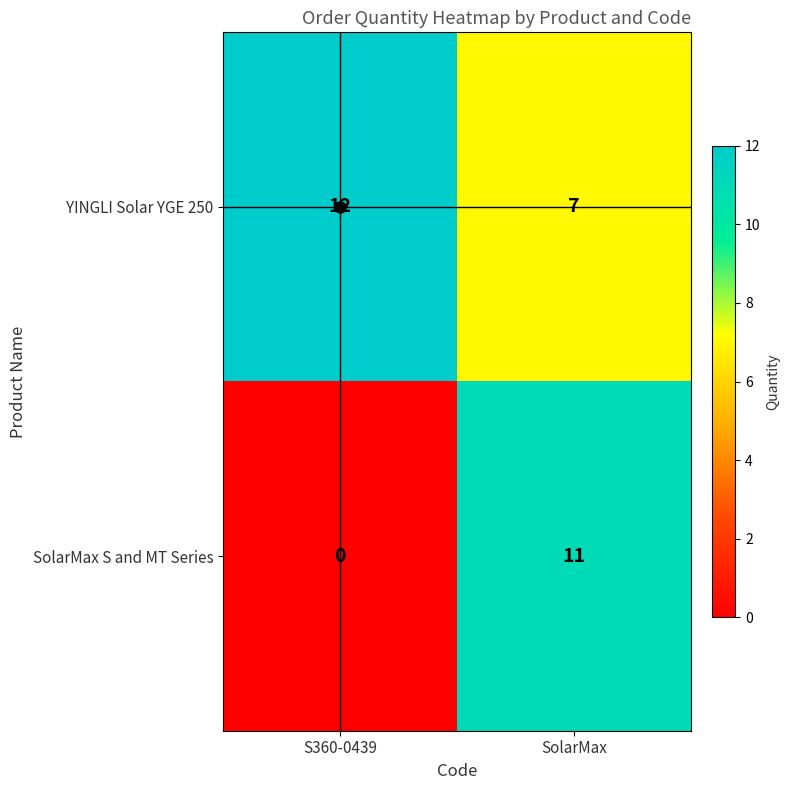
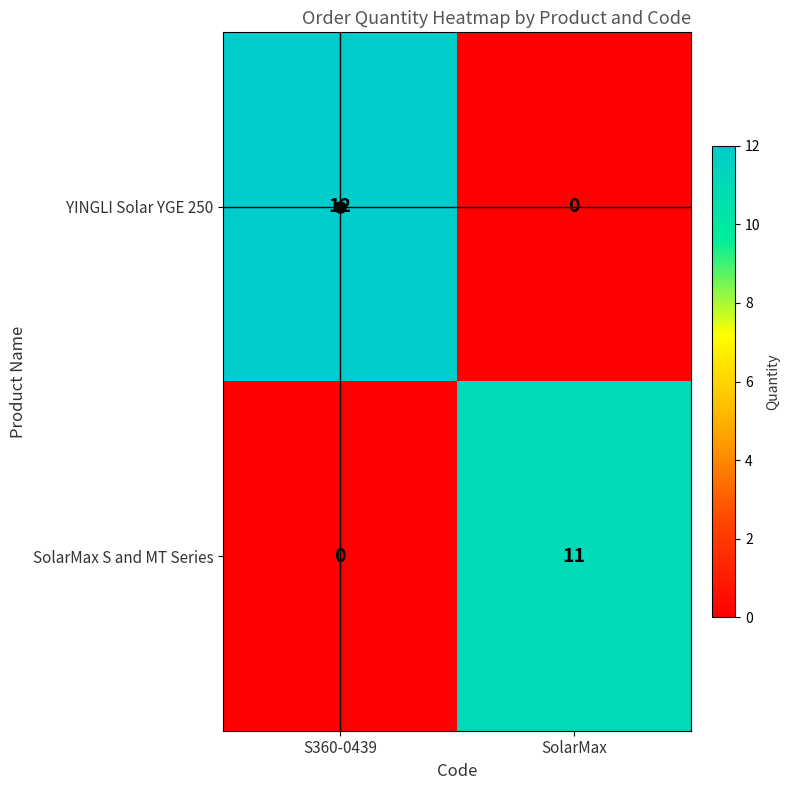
YINGLI Solar YGE 250, SolarMax: 7 -> 0
